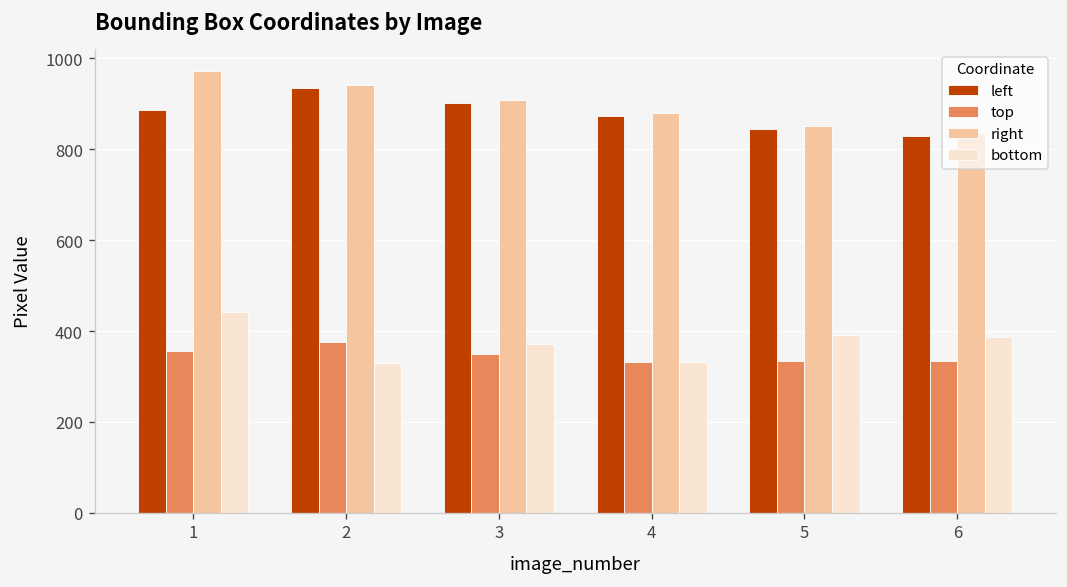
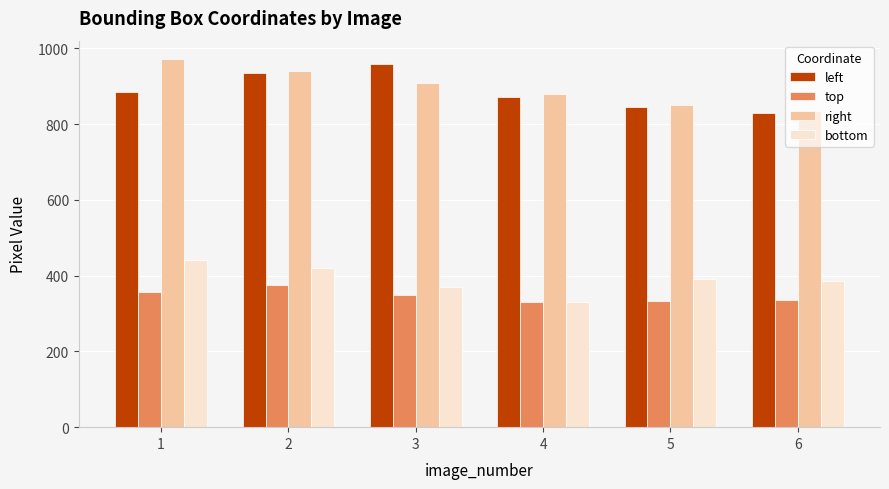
bottom, 2: 330 -> 420
left, 3: 900 -> 960
